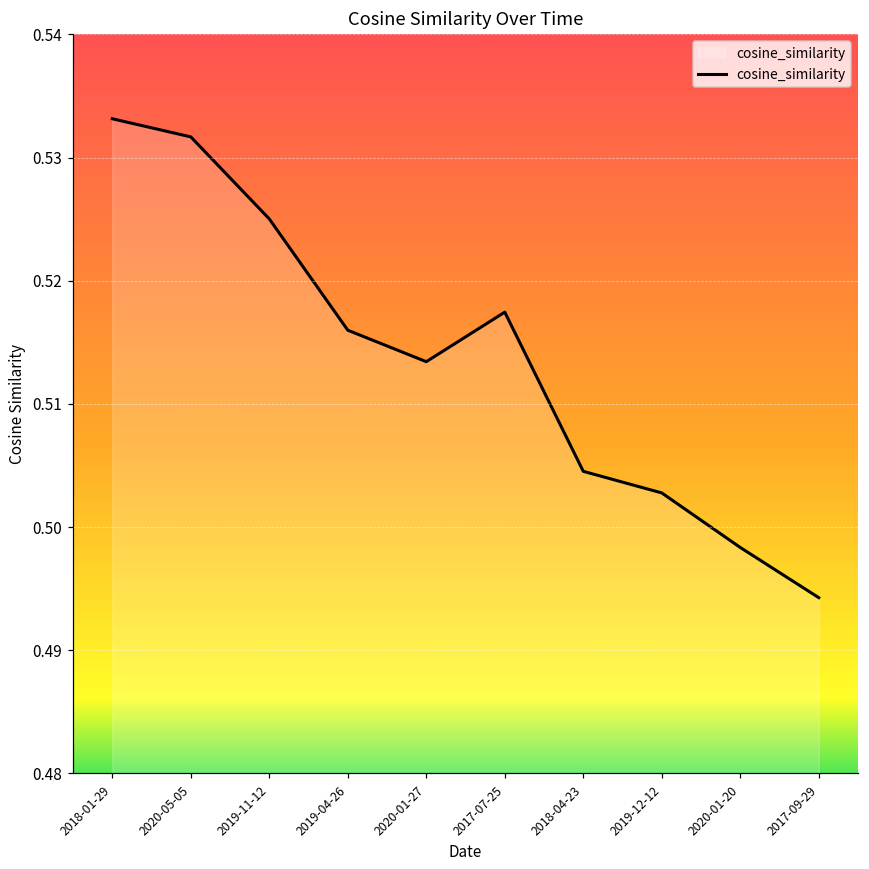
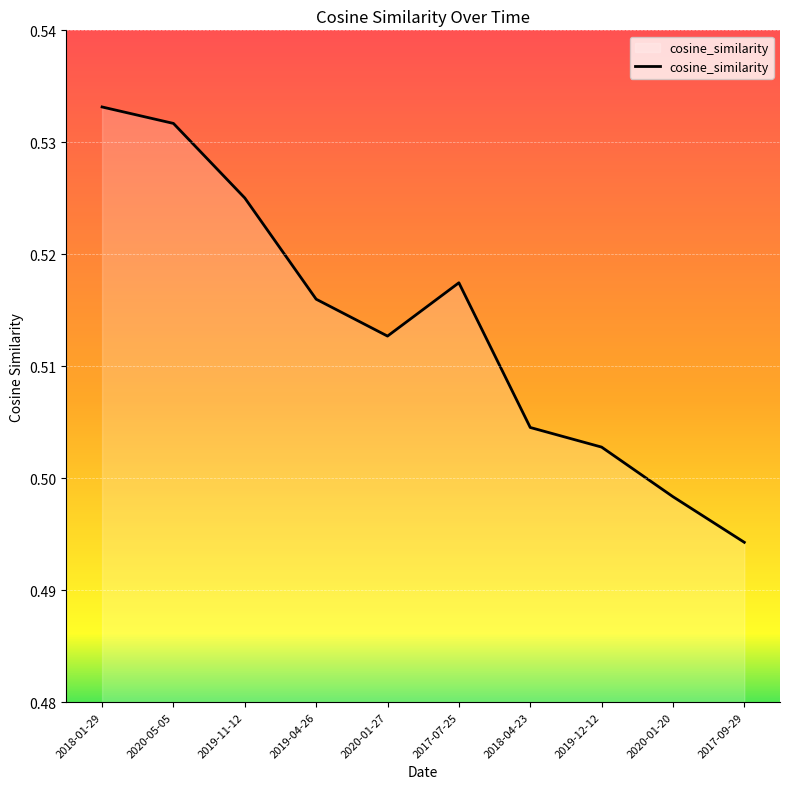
2020-01-27: 0.5134 -> 0.5127
